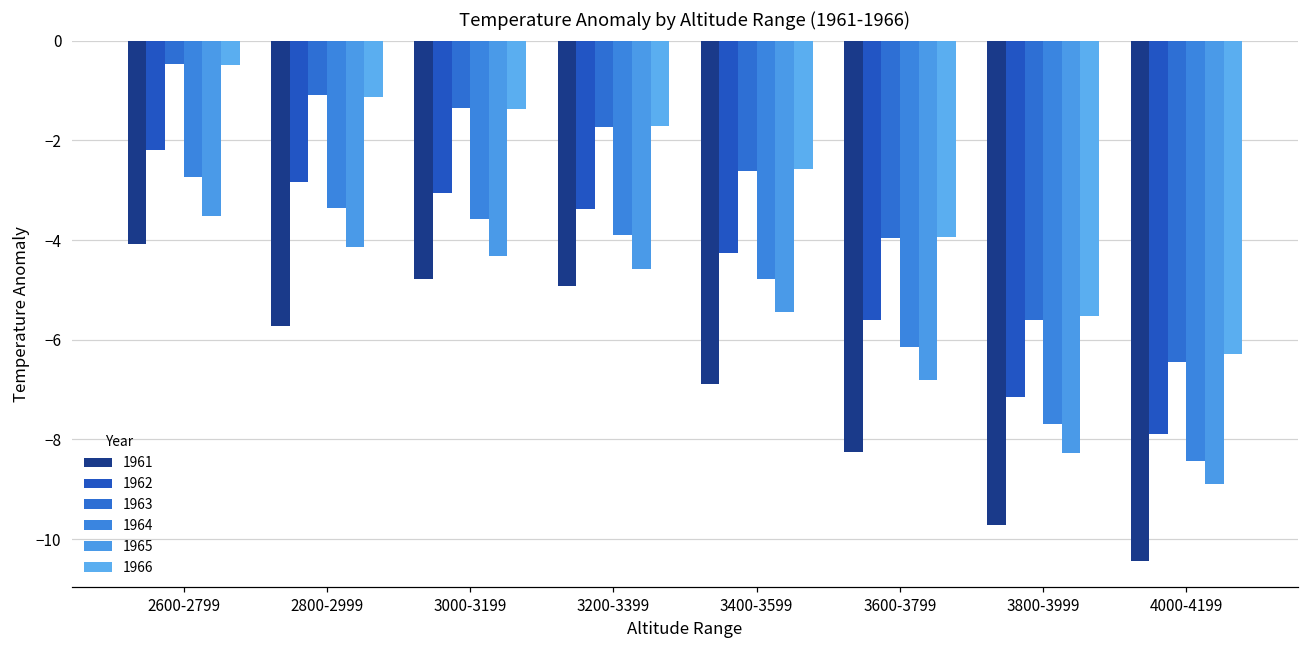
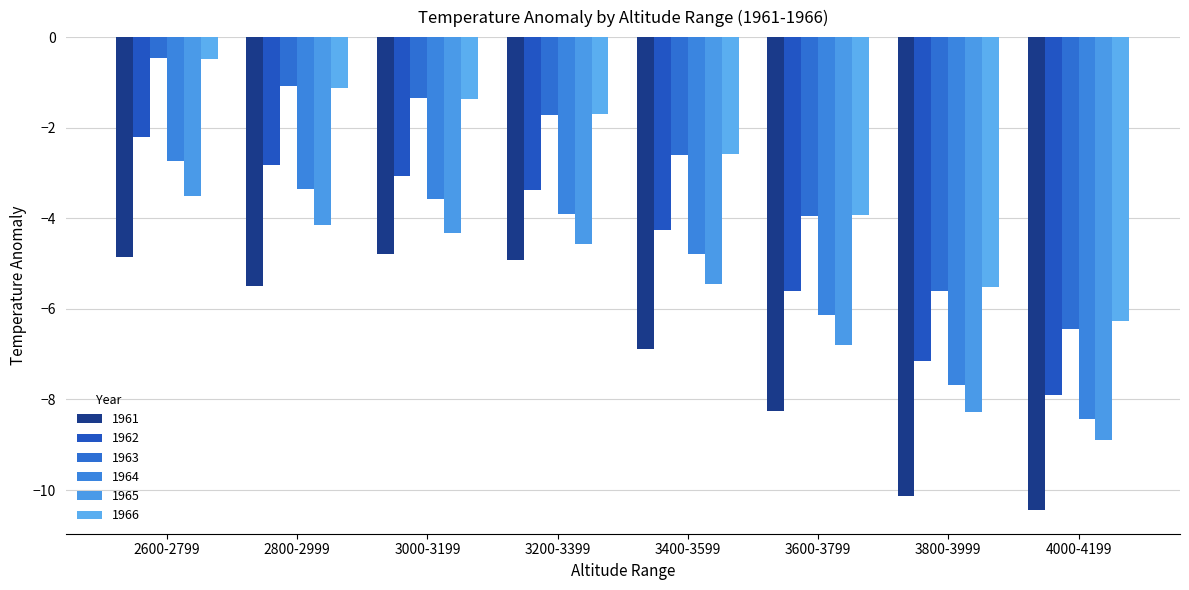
1961, 2600-2799: -4.1 -> -4.9
1961, 2800-2999: -5.7 -> -5.5
1961, 3800-3999: -9.7 -> -10.1
